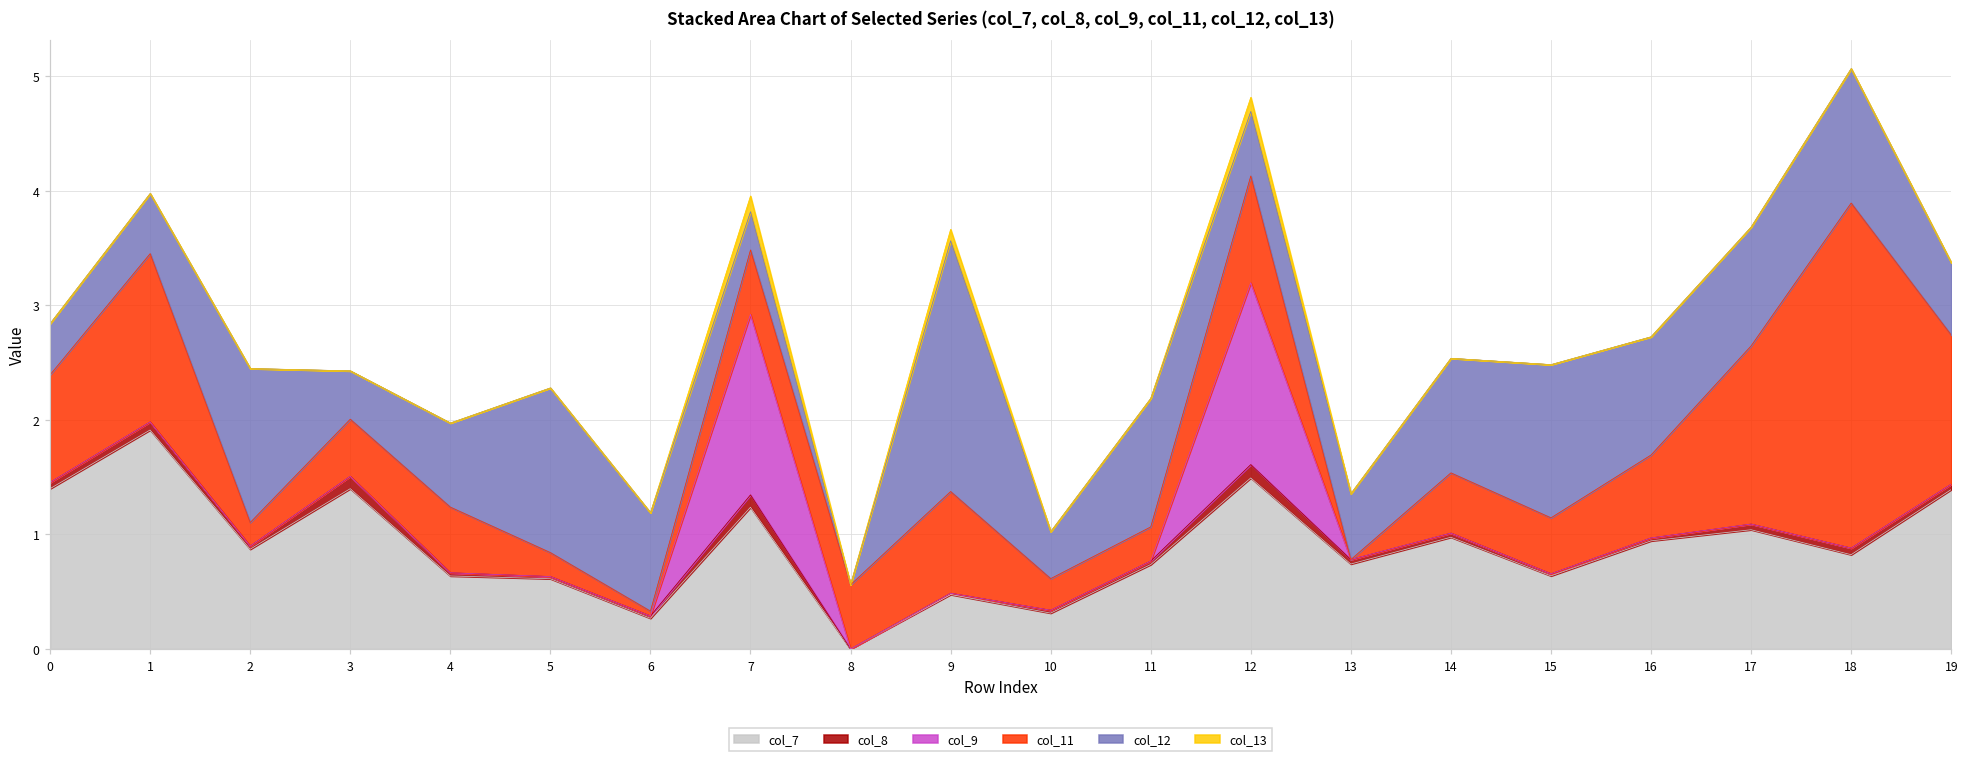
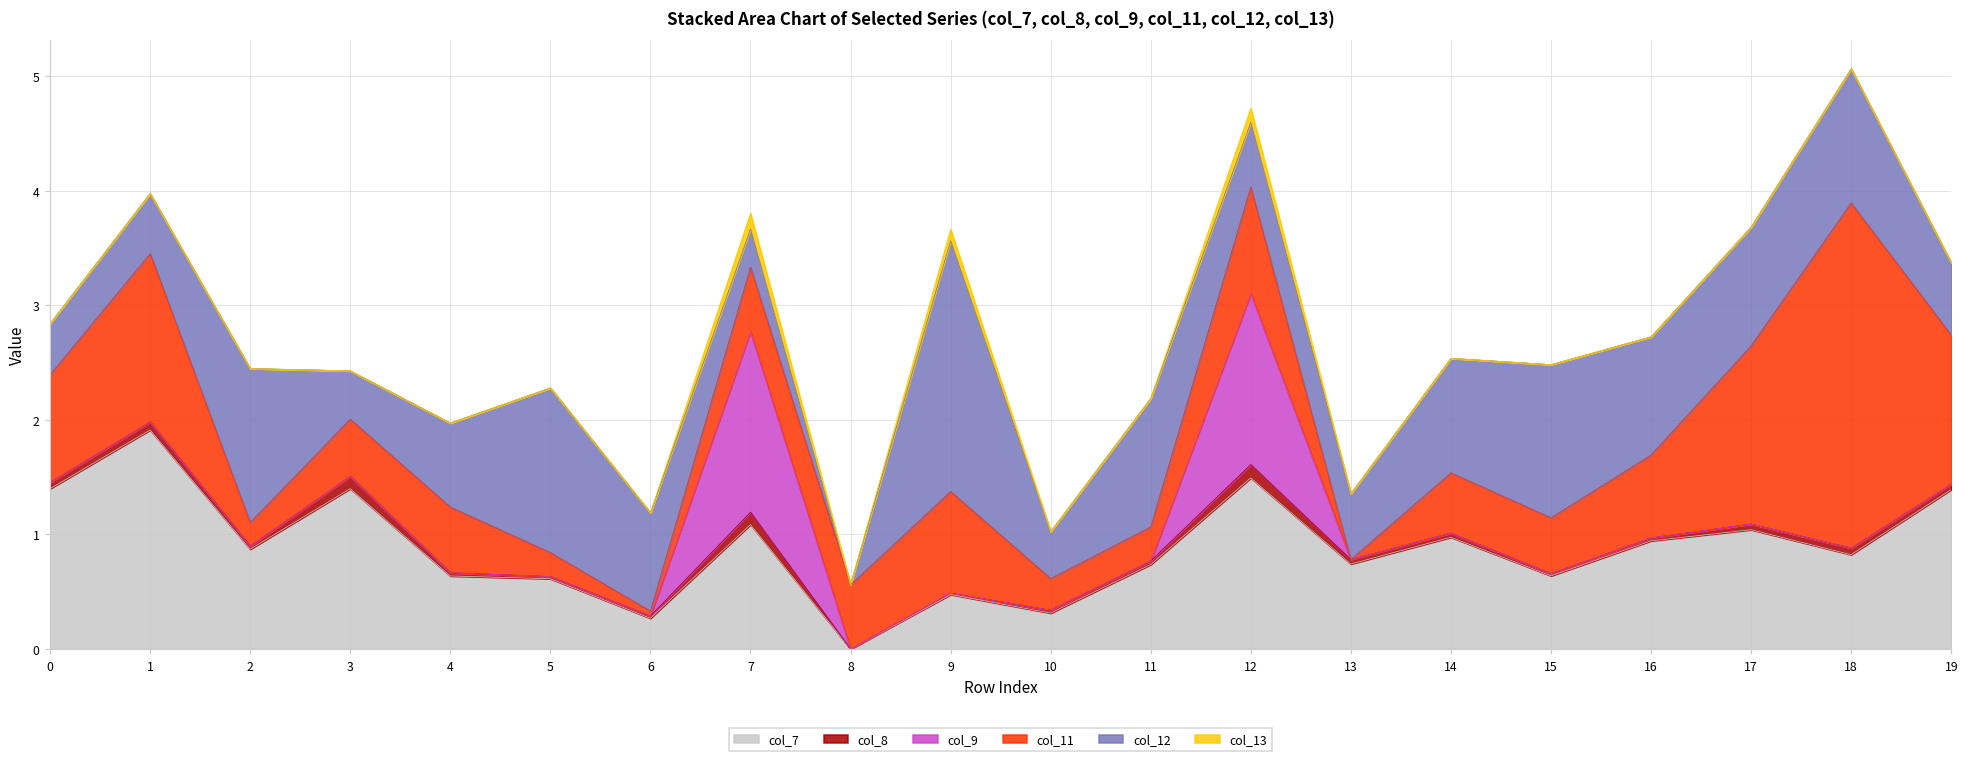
col_7, 7: 1.24 -> 1.09
col_9, 12: 1.59 -> 1.49
